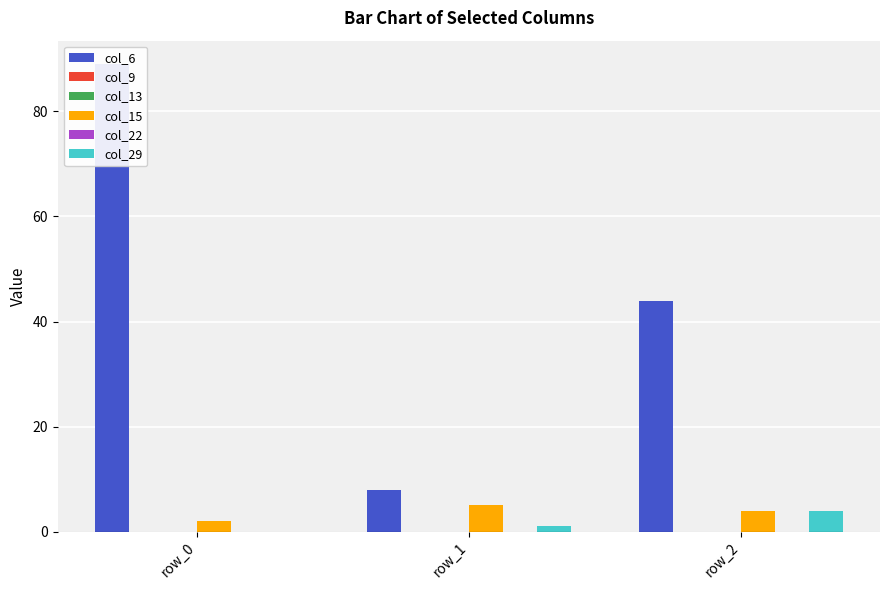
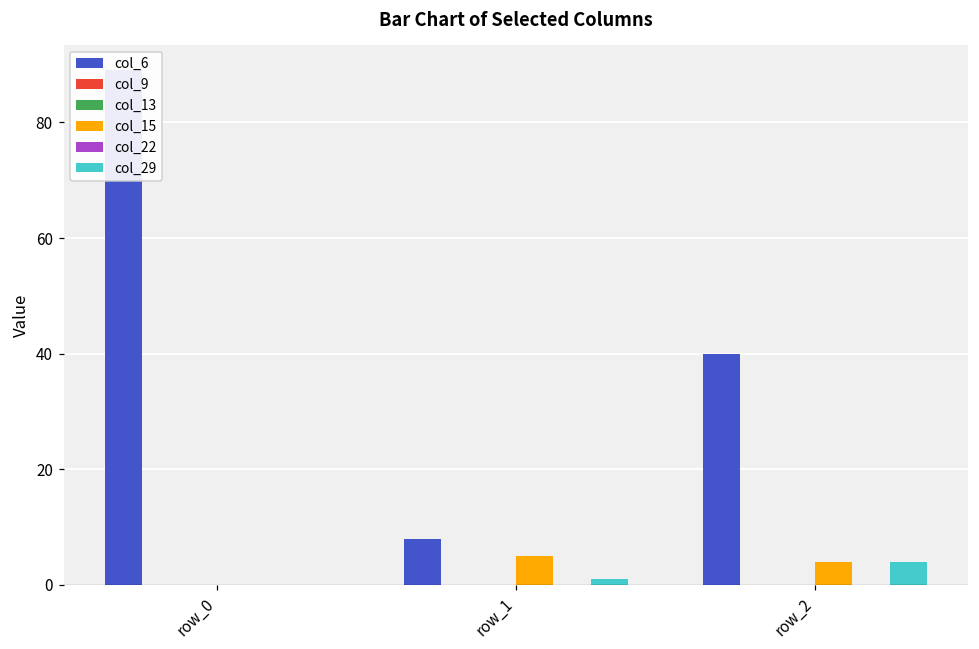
col_15, row_0: 2 -> 0
col_6, row_2: 44 -> 40
